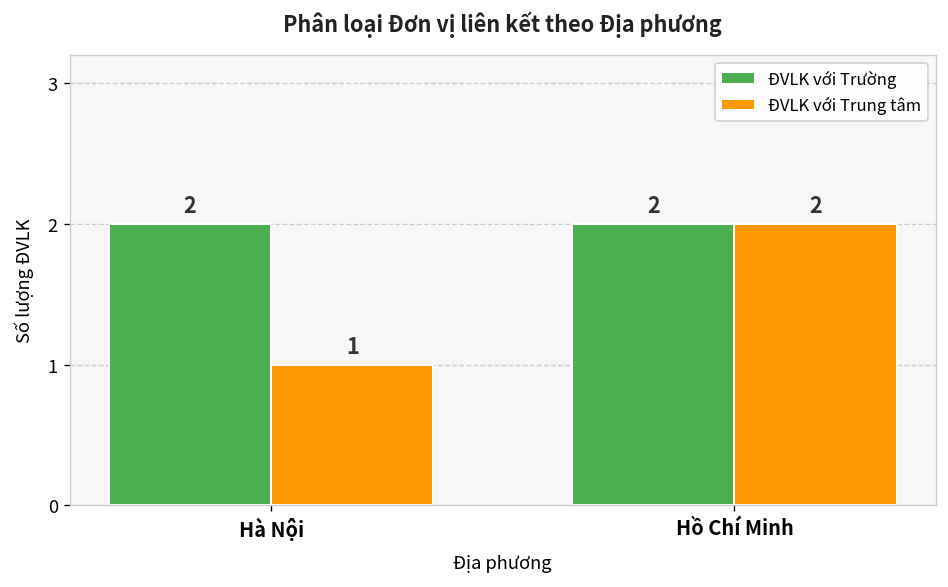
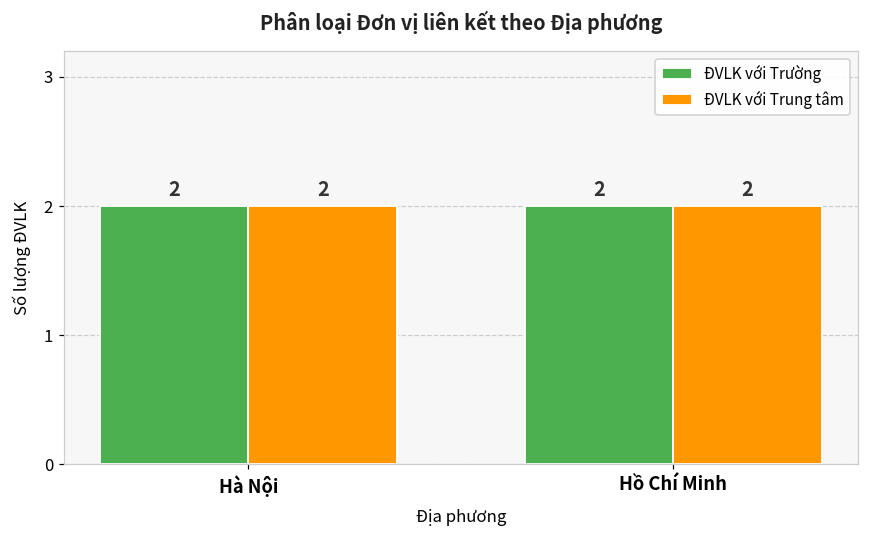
ĐVLK với Trung tâm, Hà Nội: 1 -> 2
